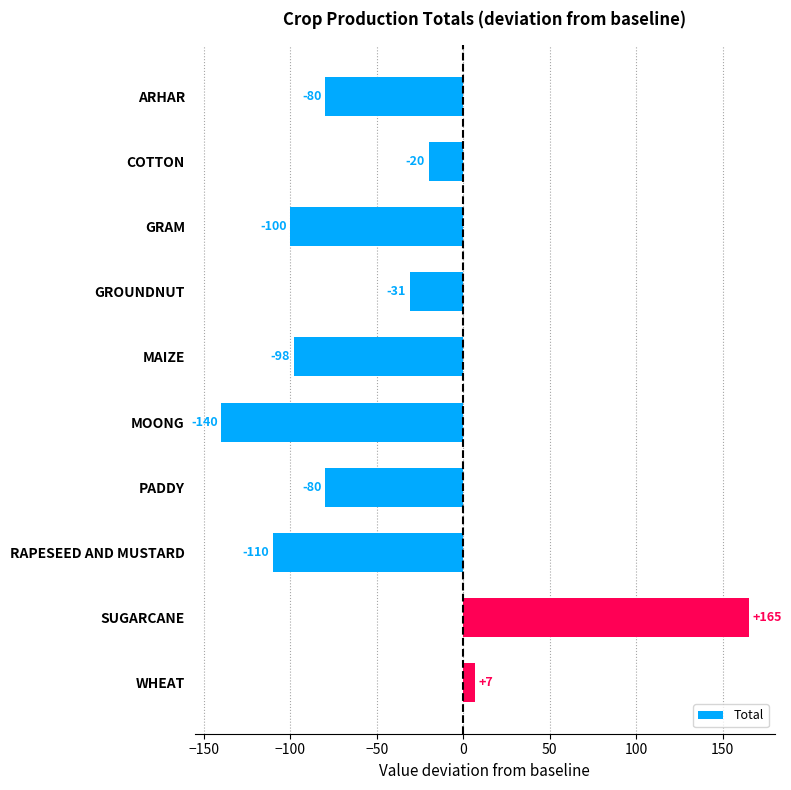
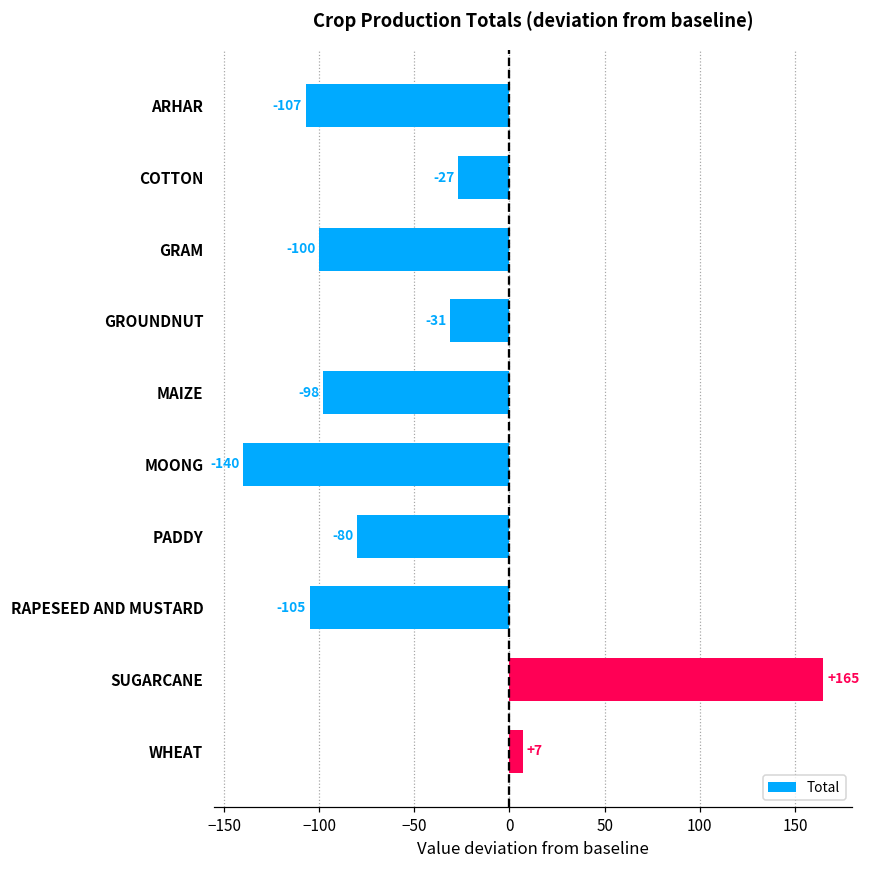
ARHAR: -80 -> -107
COTTON: -20 -> -27
RAPESEED AND MUSTARD: -110 -> -105
